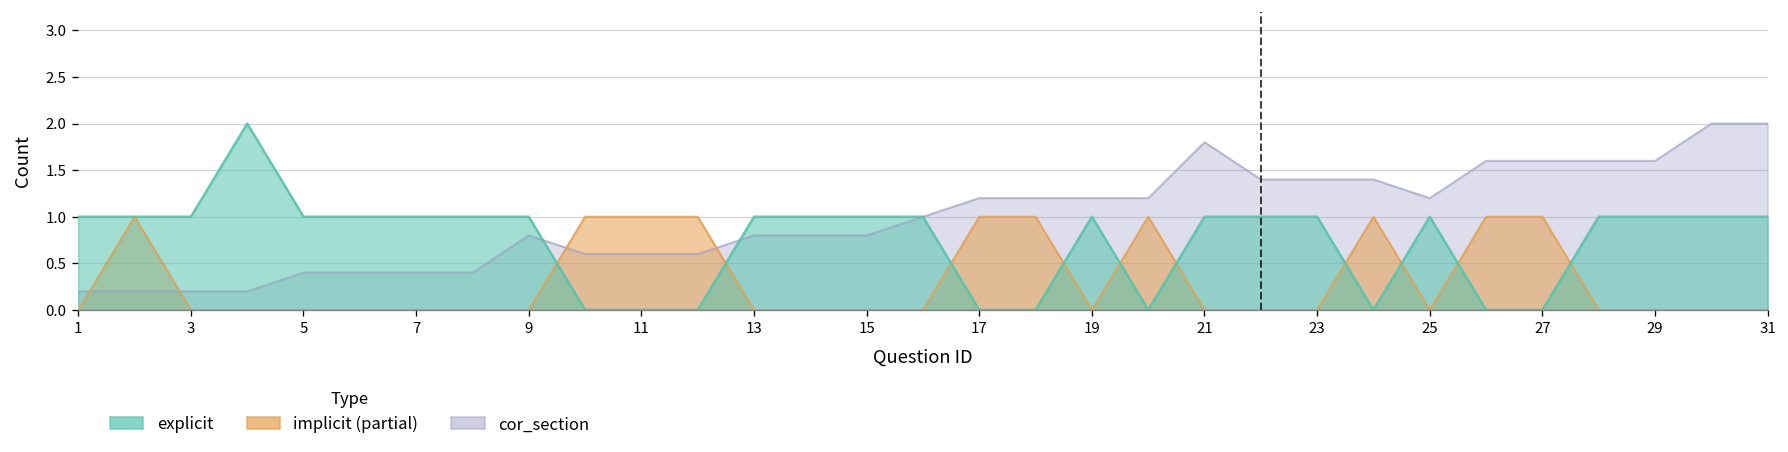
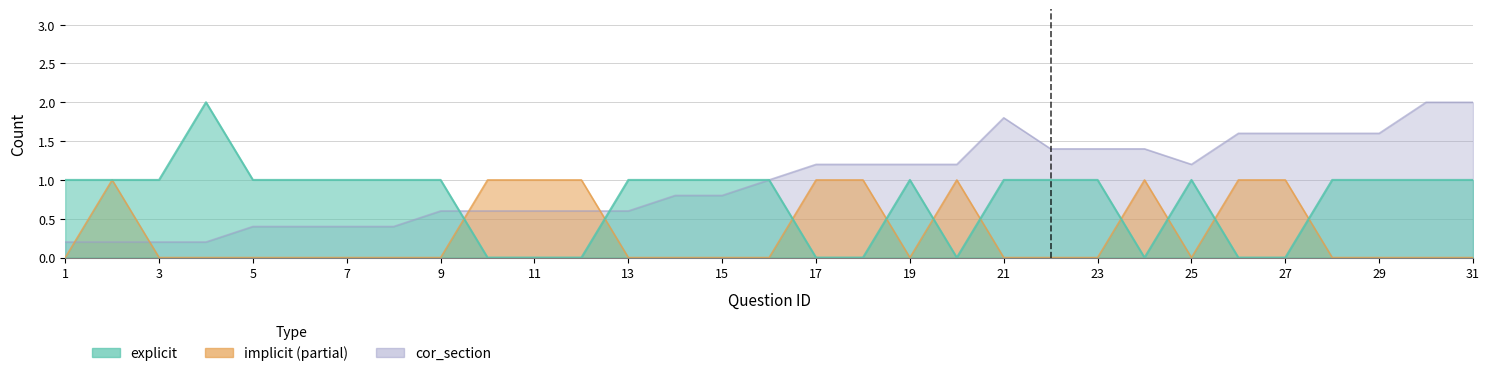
cor_section, 9: 0.8 -> 0.6
cor_section, 13: 0.8 -> 0.6
